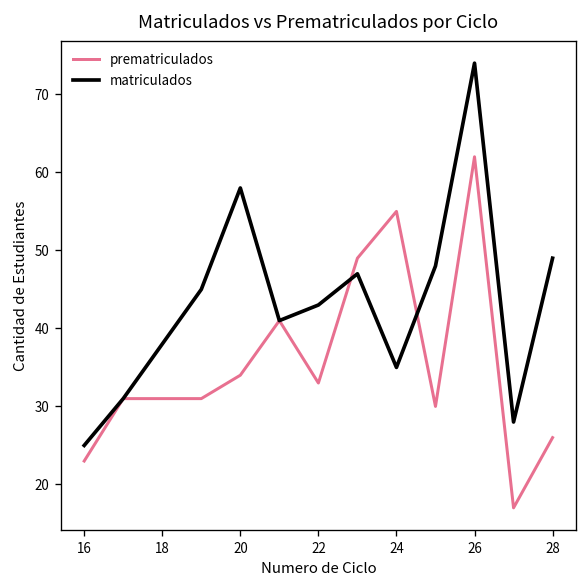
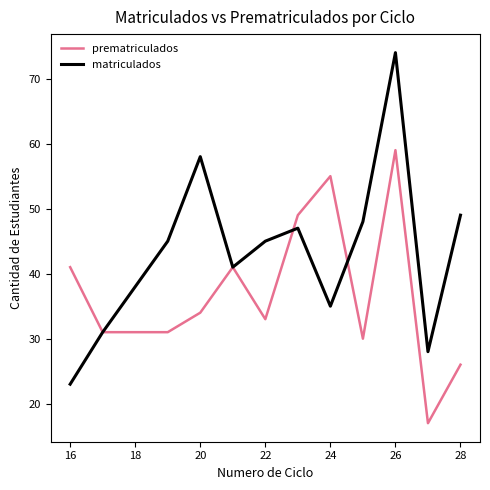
prematriculados, 16: 23 -> 41
matriculados, 16: 25 -> 23
matriculados, 22: 43 -> 45
prematriculados, 26: 62 -> 59
